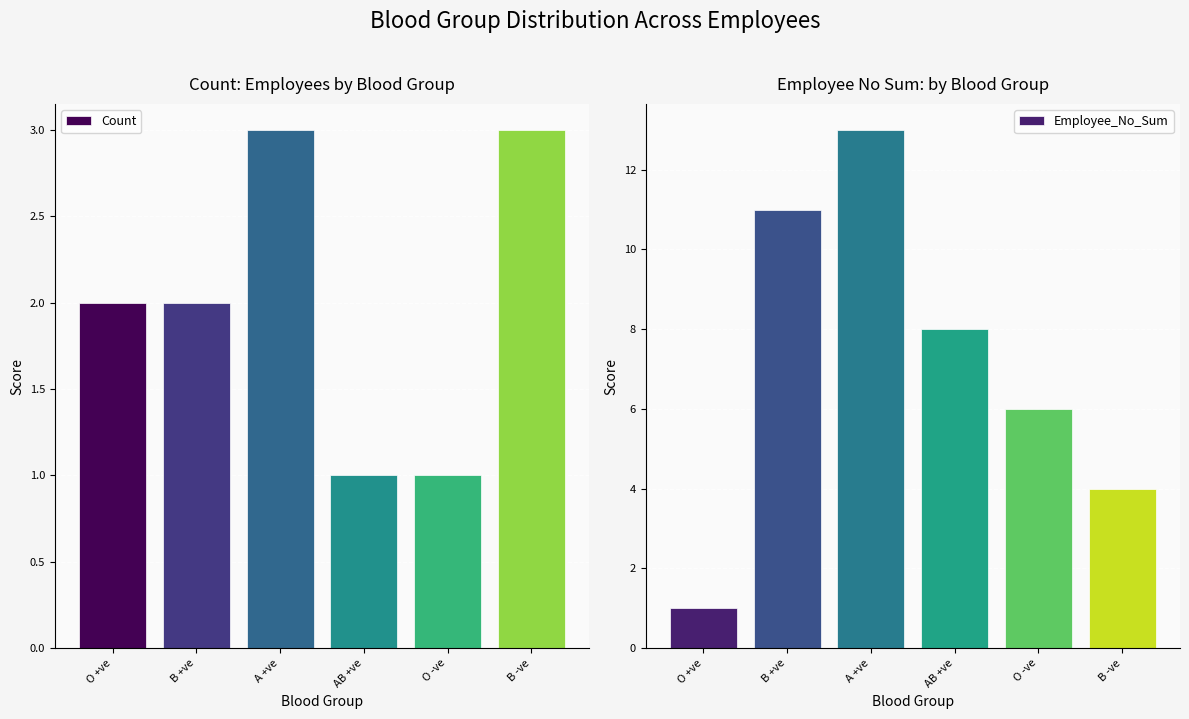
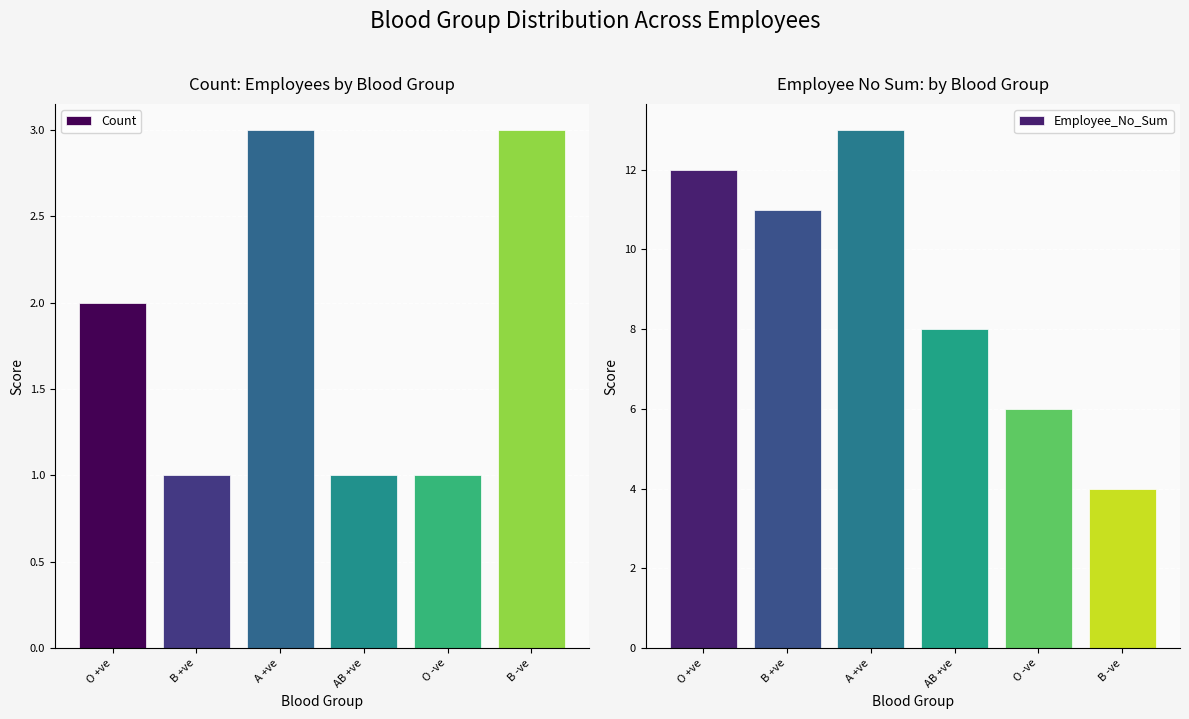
Count: Employees by Blood Group, B +ve: 2 -> 1
Employee No Sum: by Blood Group, O +ve: 1 -> 12
